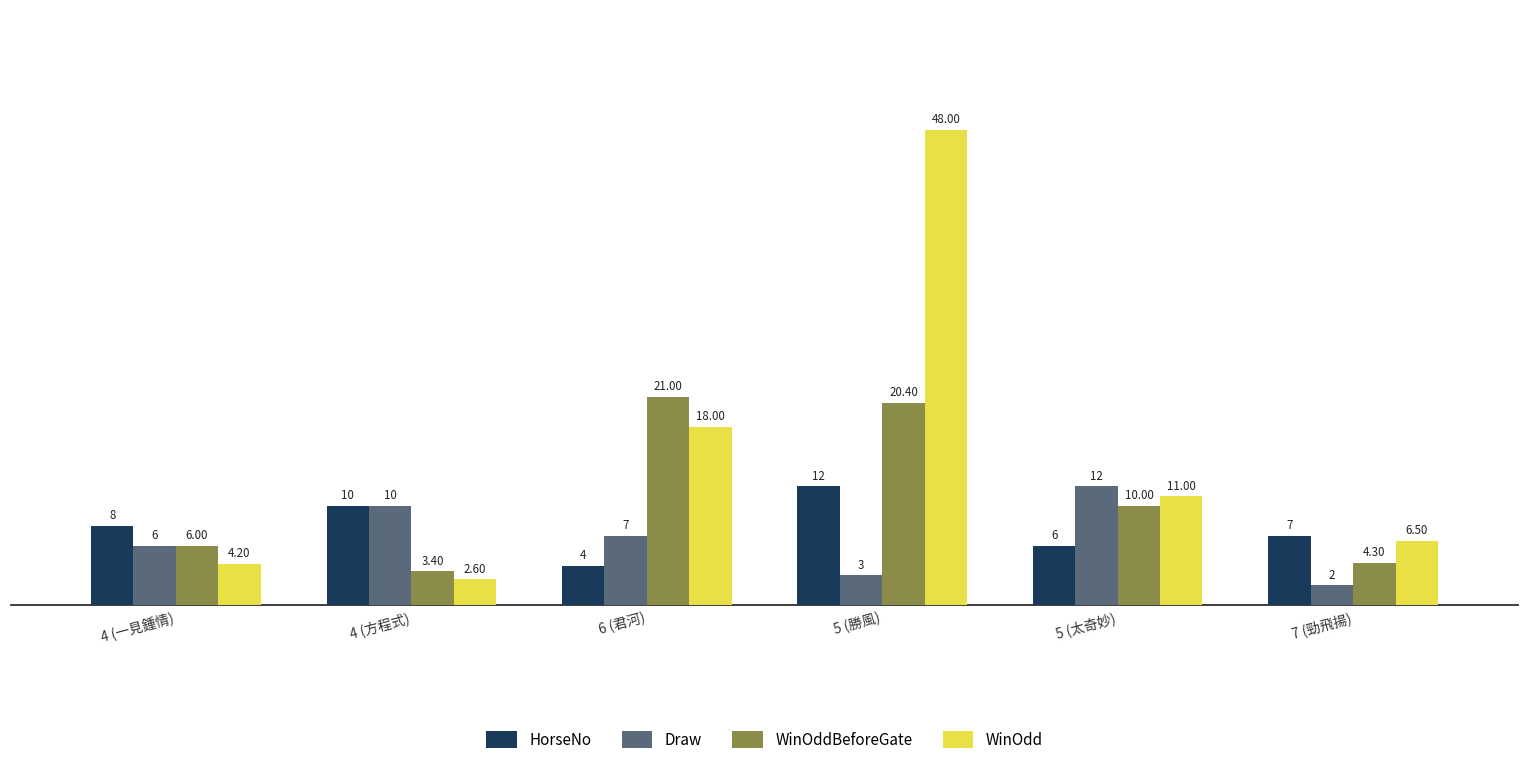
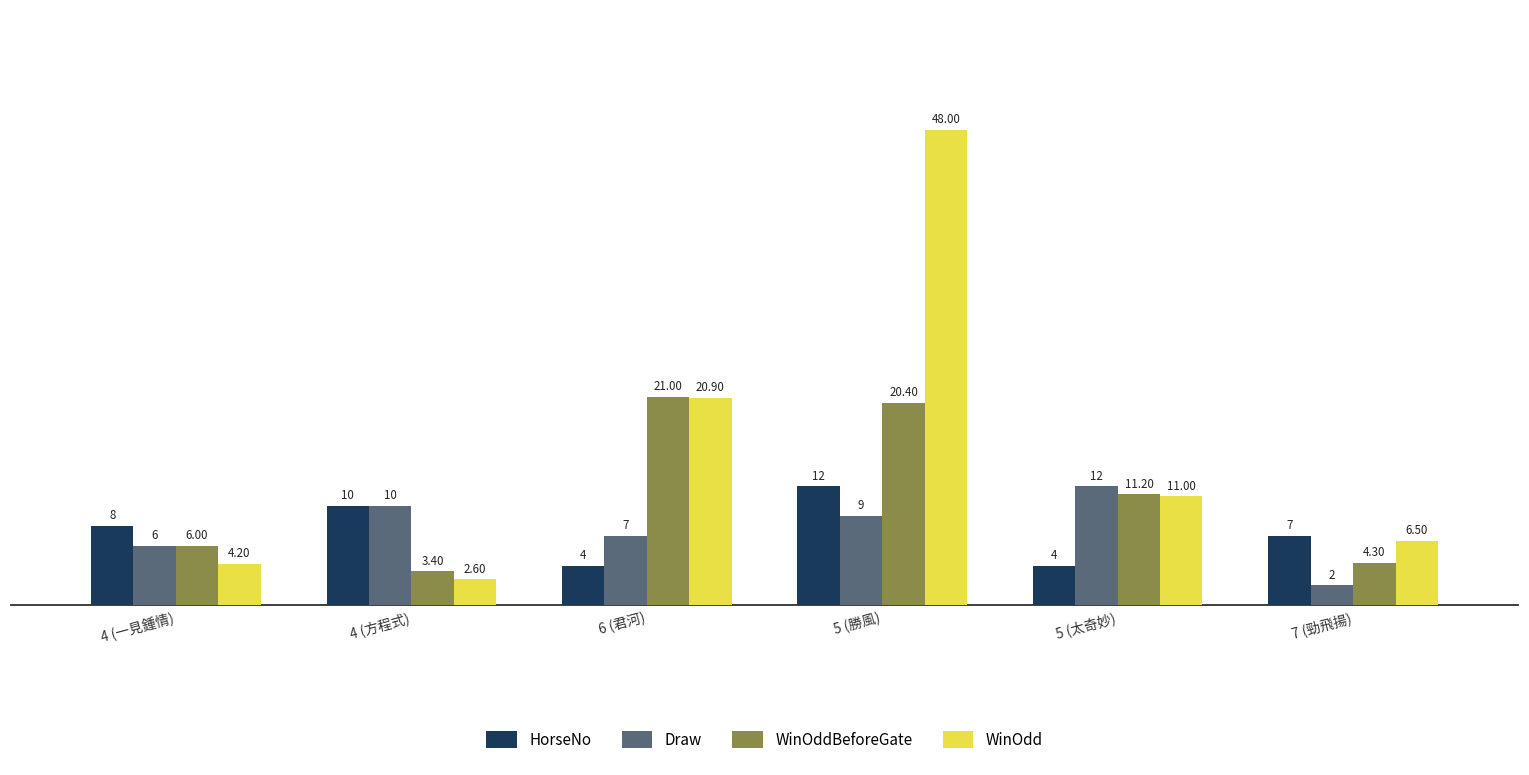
WinOdd, 6 (君河): 18.00 -> 20.90
Draw, 5 (勝風): 3 -> 9
HorseNo, 5 (太奇妙): 6 -> 4
WinOddBeforeGate, 5 (太奇妙): 10.00 -> 11.20
